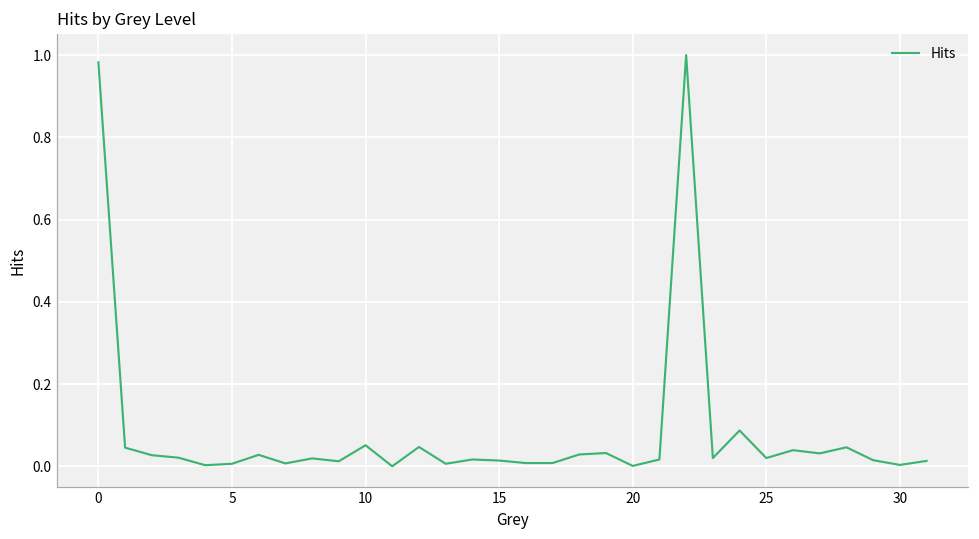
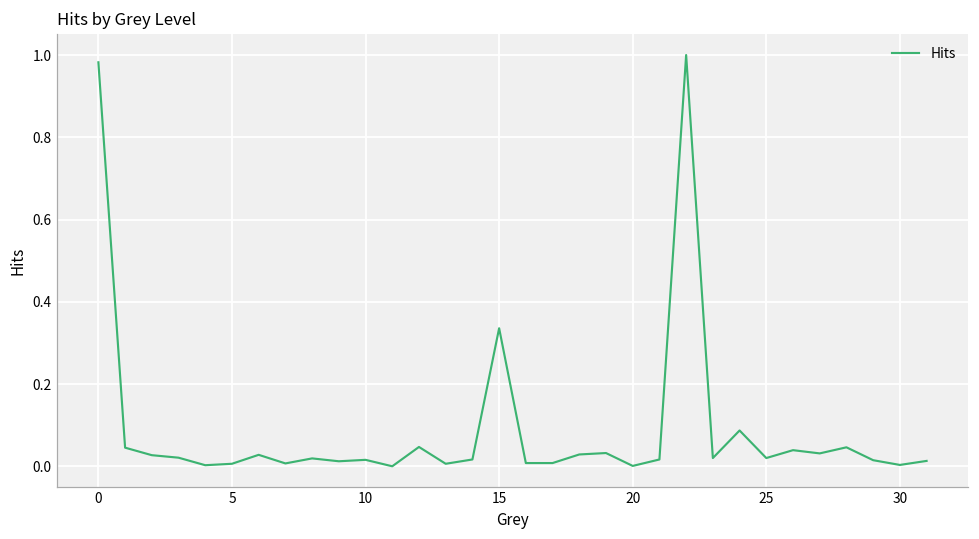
10: 0.05 -> 0.02
15: 0.01 -> 0.34
